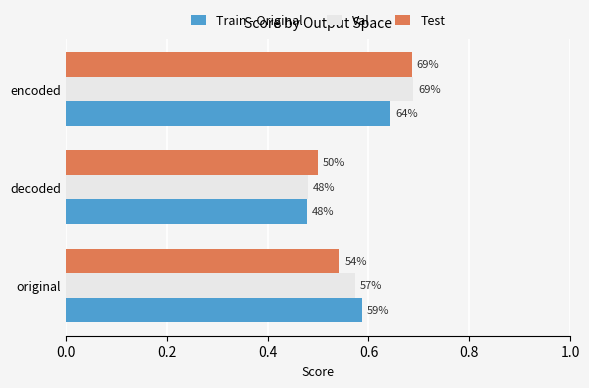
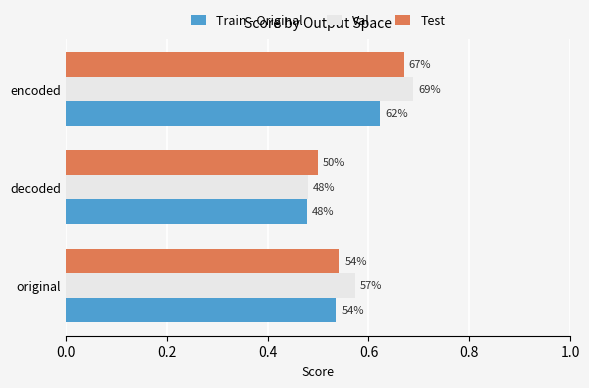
Test, encoded: 69% -> 67%
Train - Original, encoded: 64% -> 62%
Train - Original, original: 59% -> 54%
